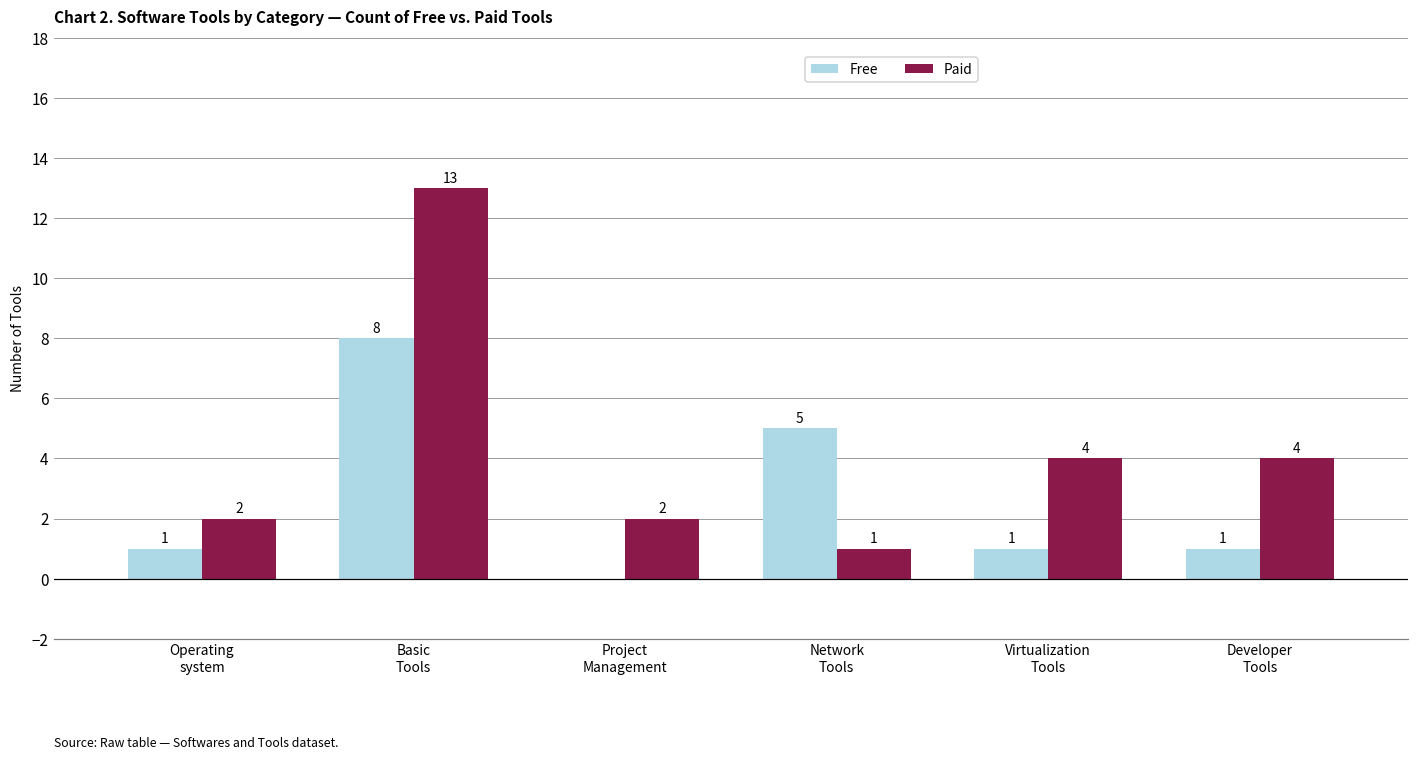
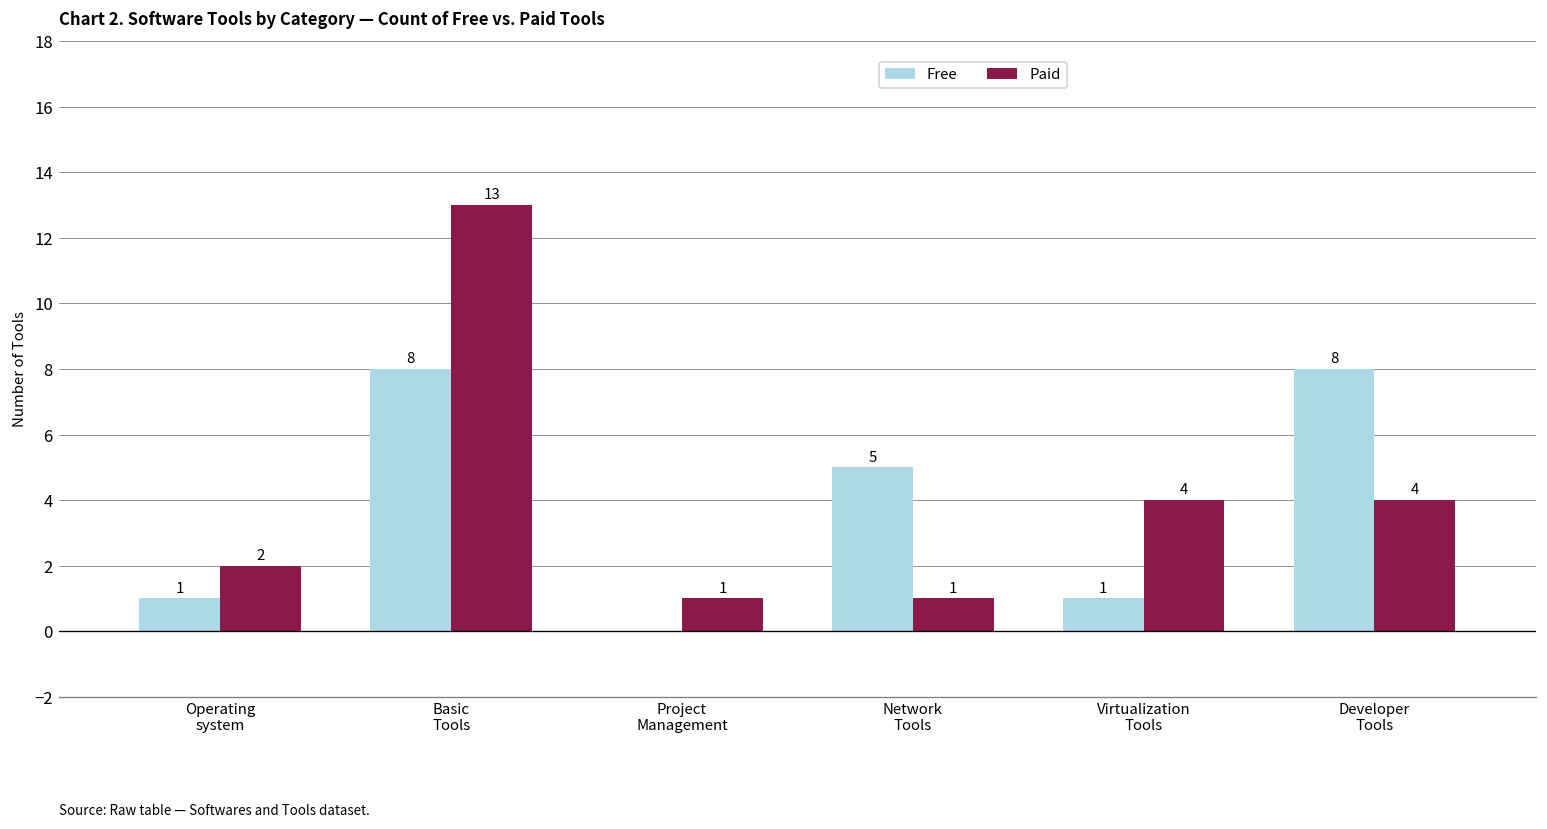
Paid, Project Management: 2 -> 1
Free, Developer Tools: 1 -> 8
